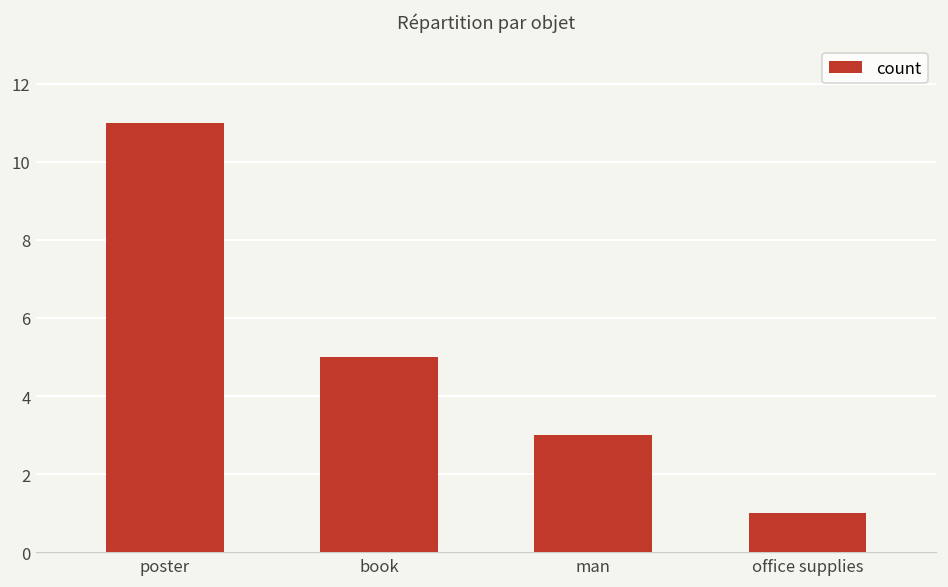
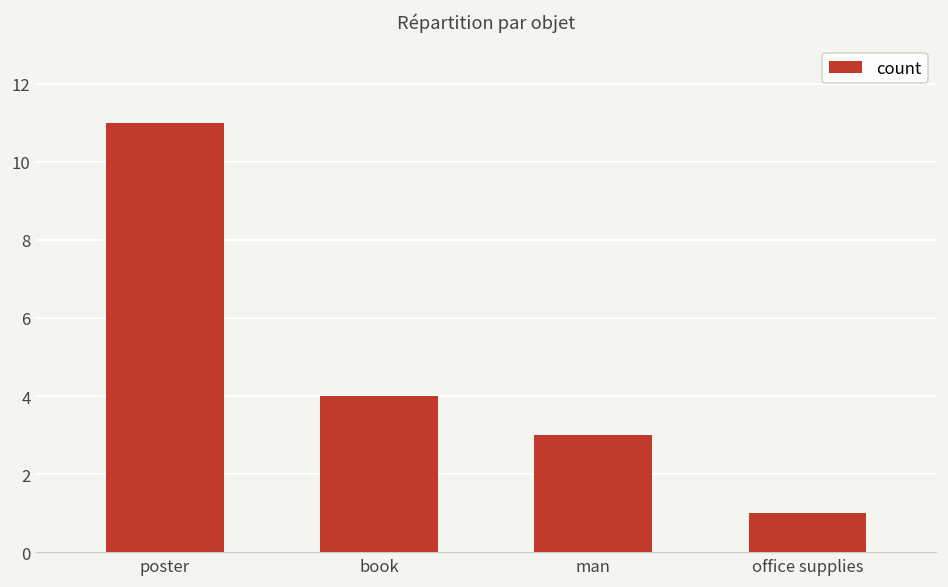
book: 5 -> 4
